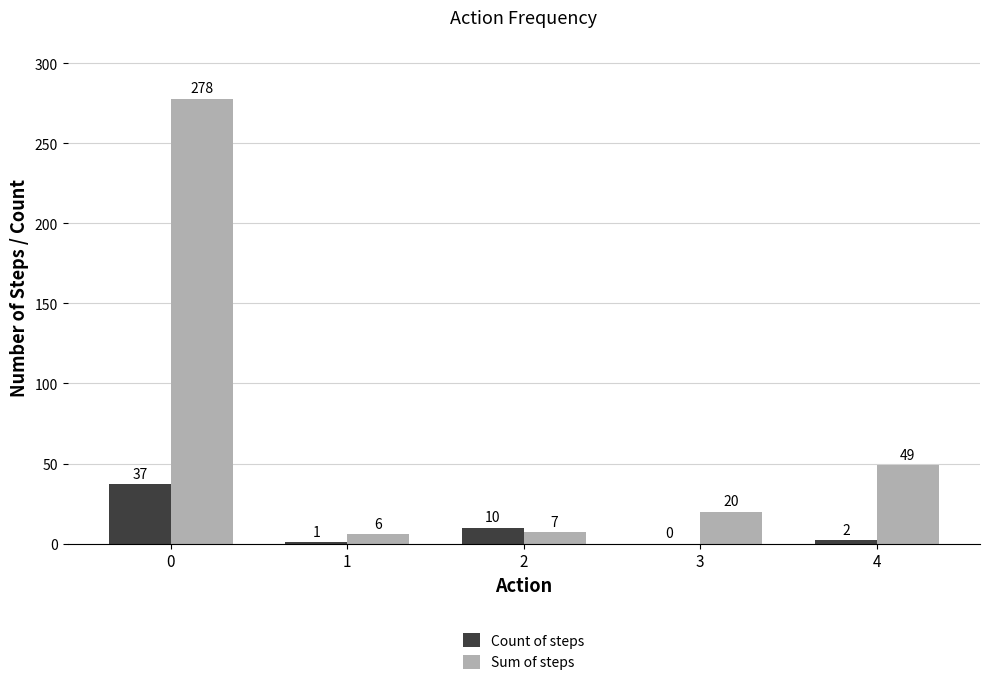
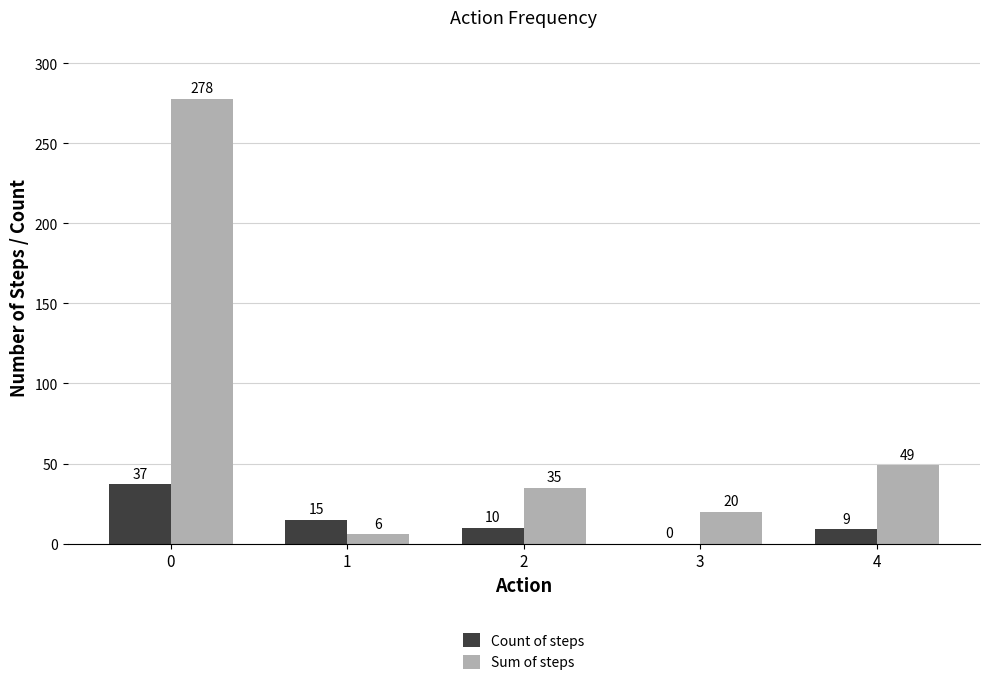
Count of steps, 1: 1 -> 15
Sum of steps, 2: 7 -> 35
Count of steps, 4: 2 -> 9
